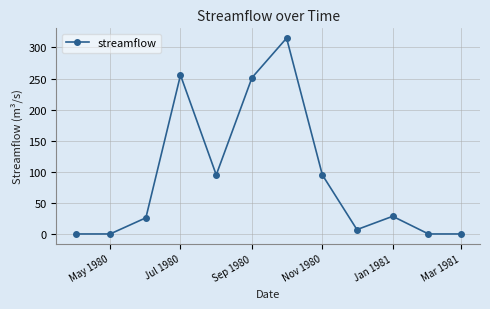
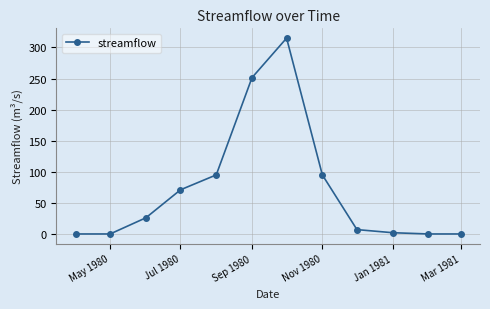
Jul 1980: 260 -> 70
Jan 1981: 30 -> 0
